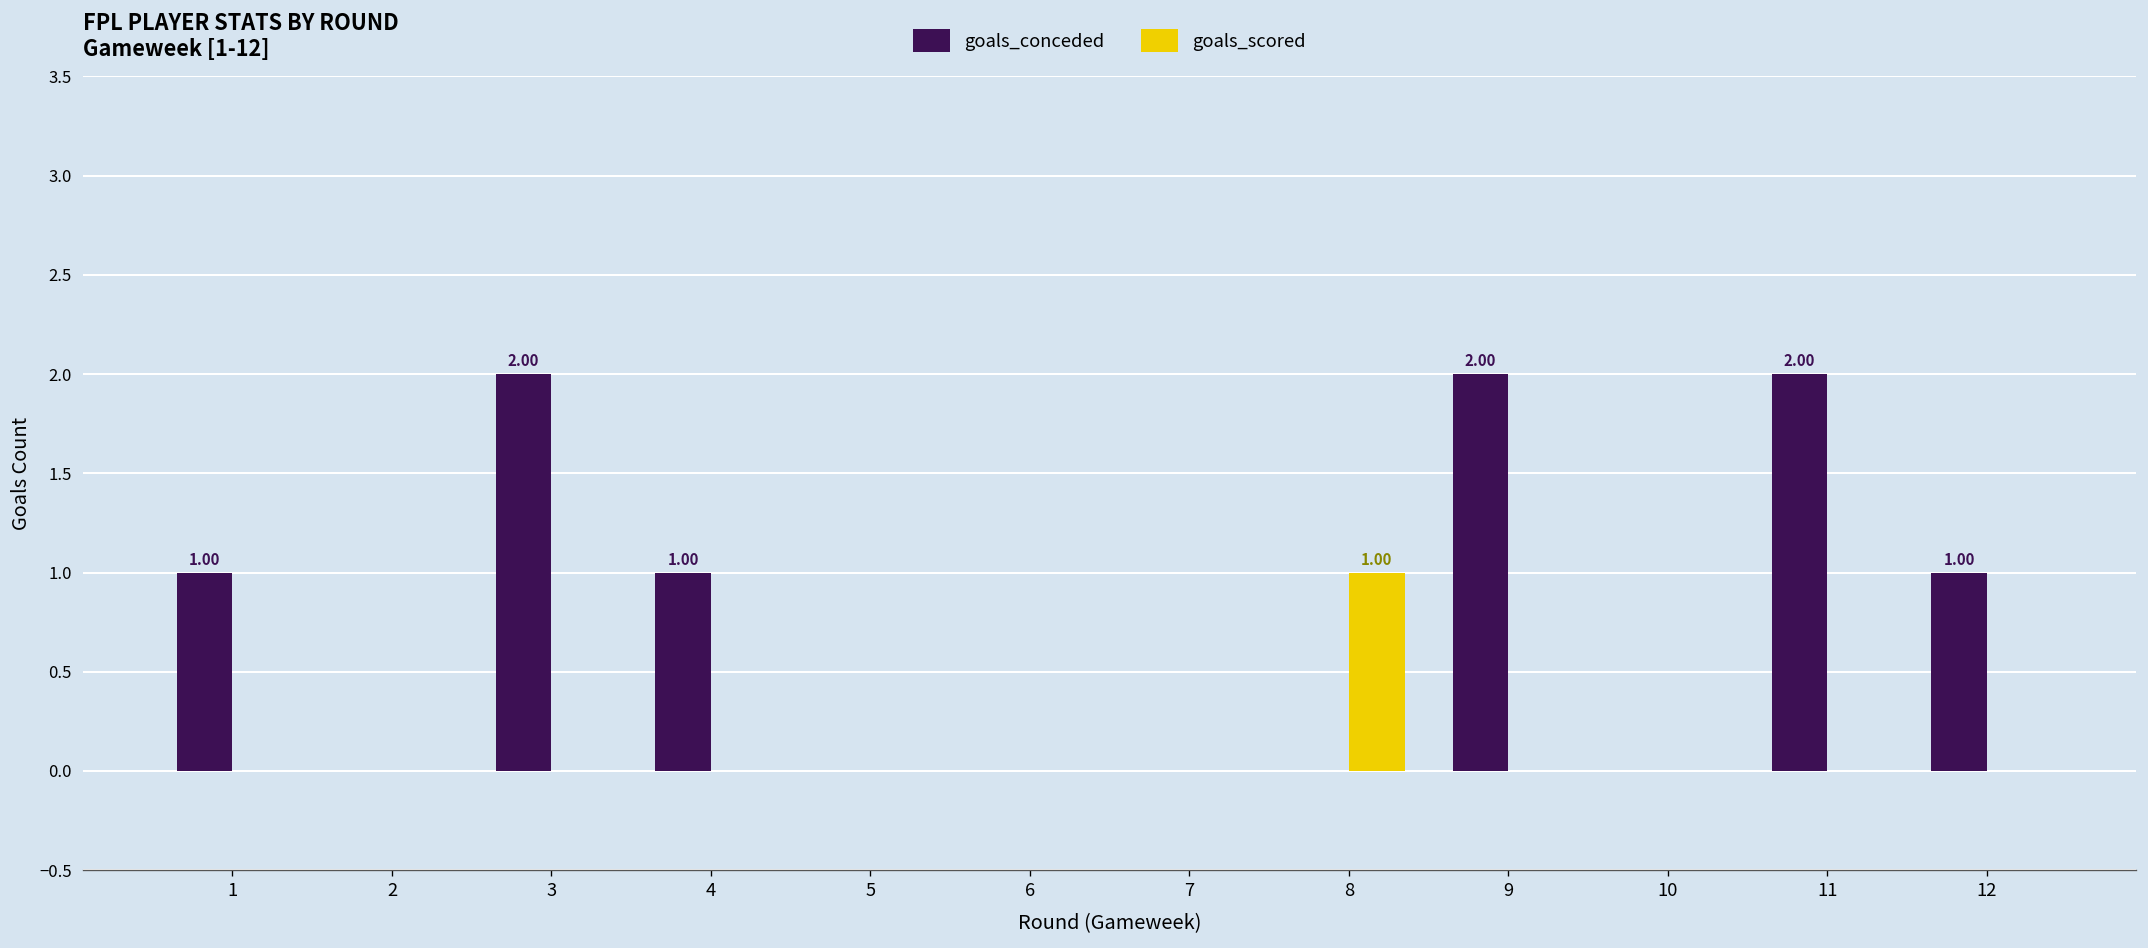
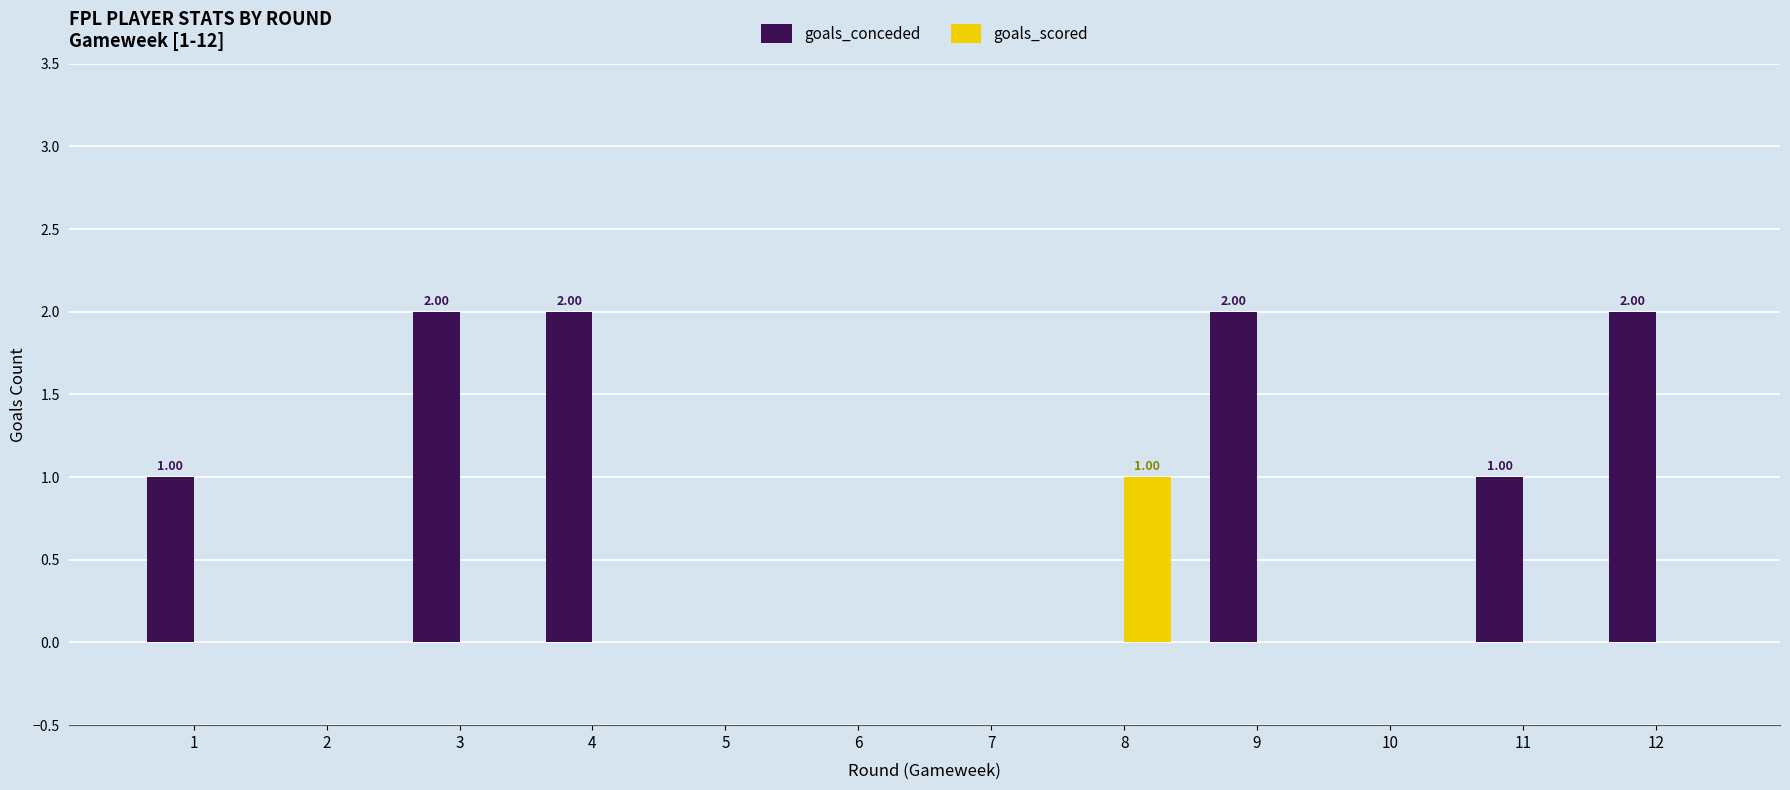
goals_conceded, 4: 1.00 -> 2.00
goals_conceded, 11: 2.00 -> 1.00
goals_conceded, 12: 1.00 -> 2.00
